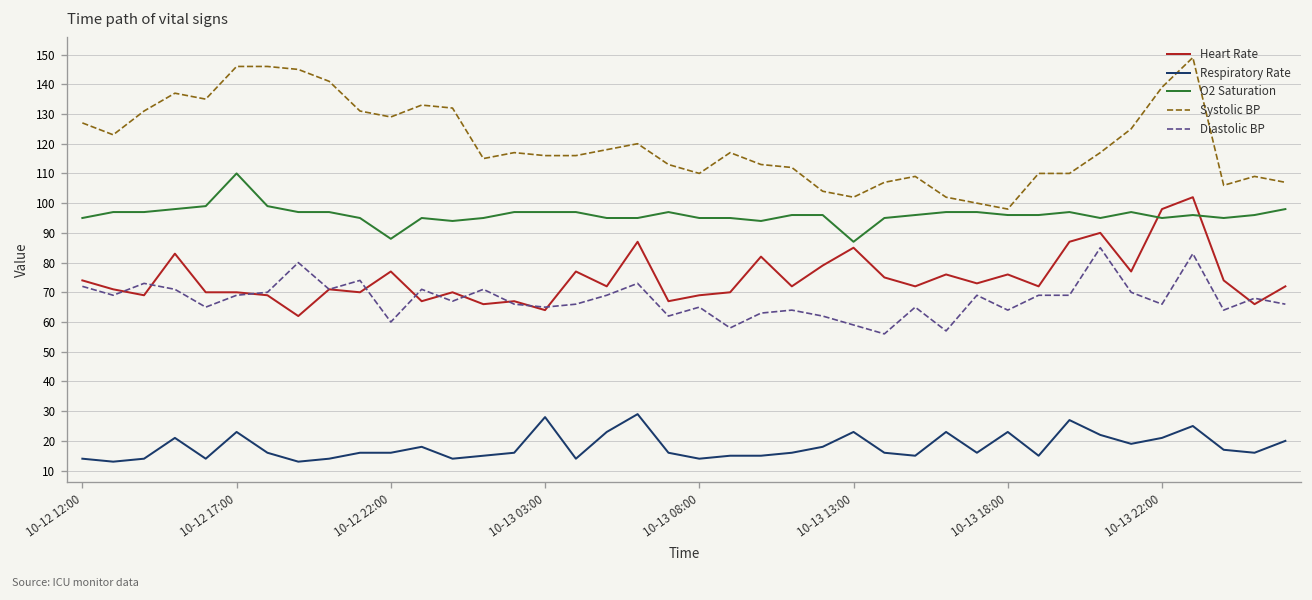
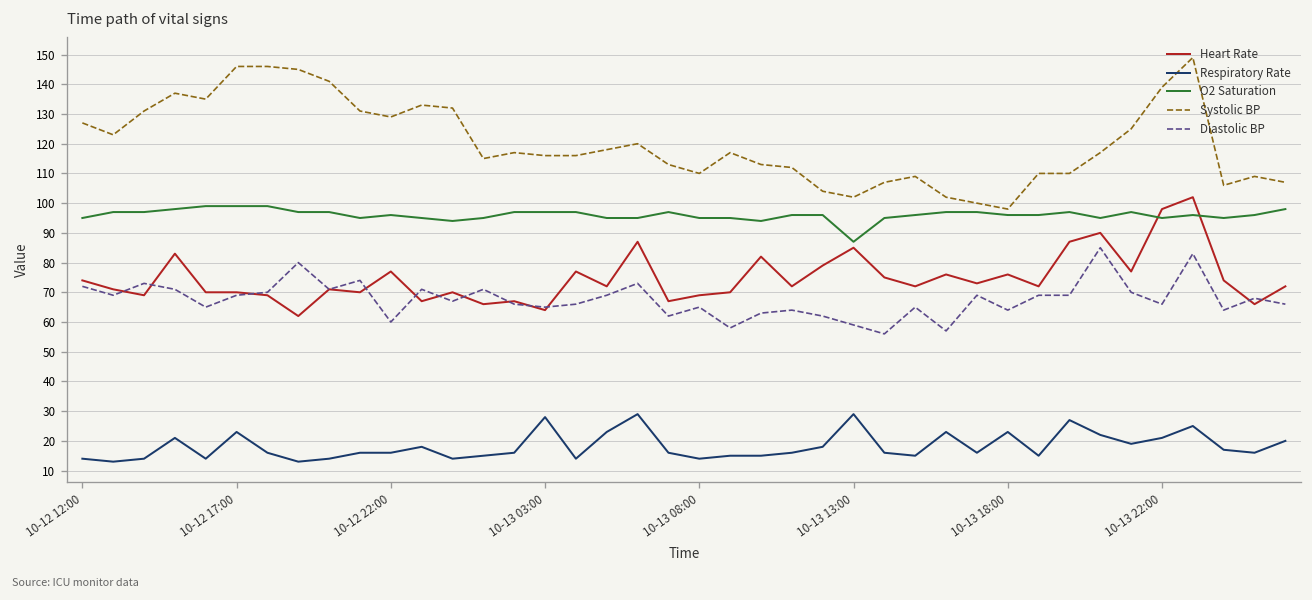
O2 Saturation, 10-12 17:00: 110 -> 99
O2 Saturation, 10-12 22:00: 88 -> 96
Respiratory Rate, 10-13 13:00: 23 -> 29
